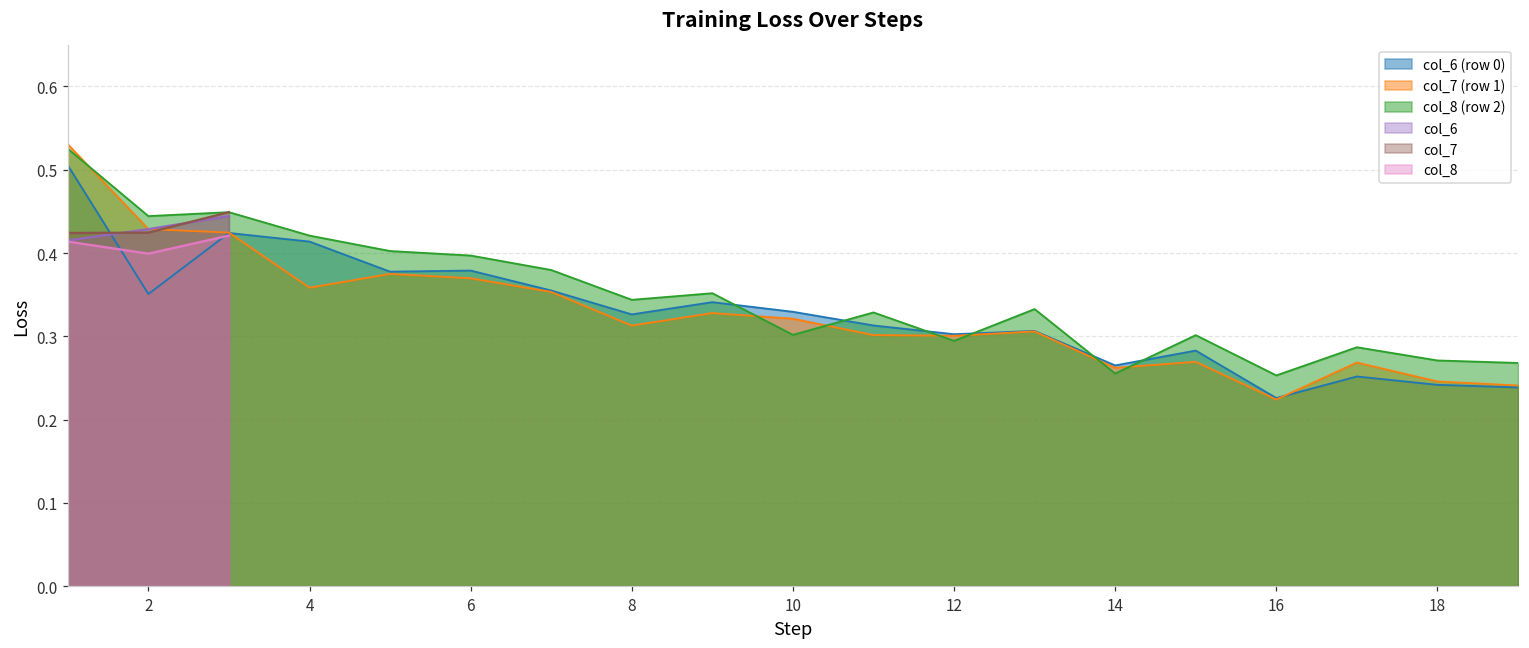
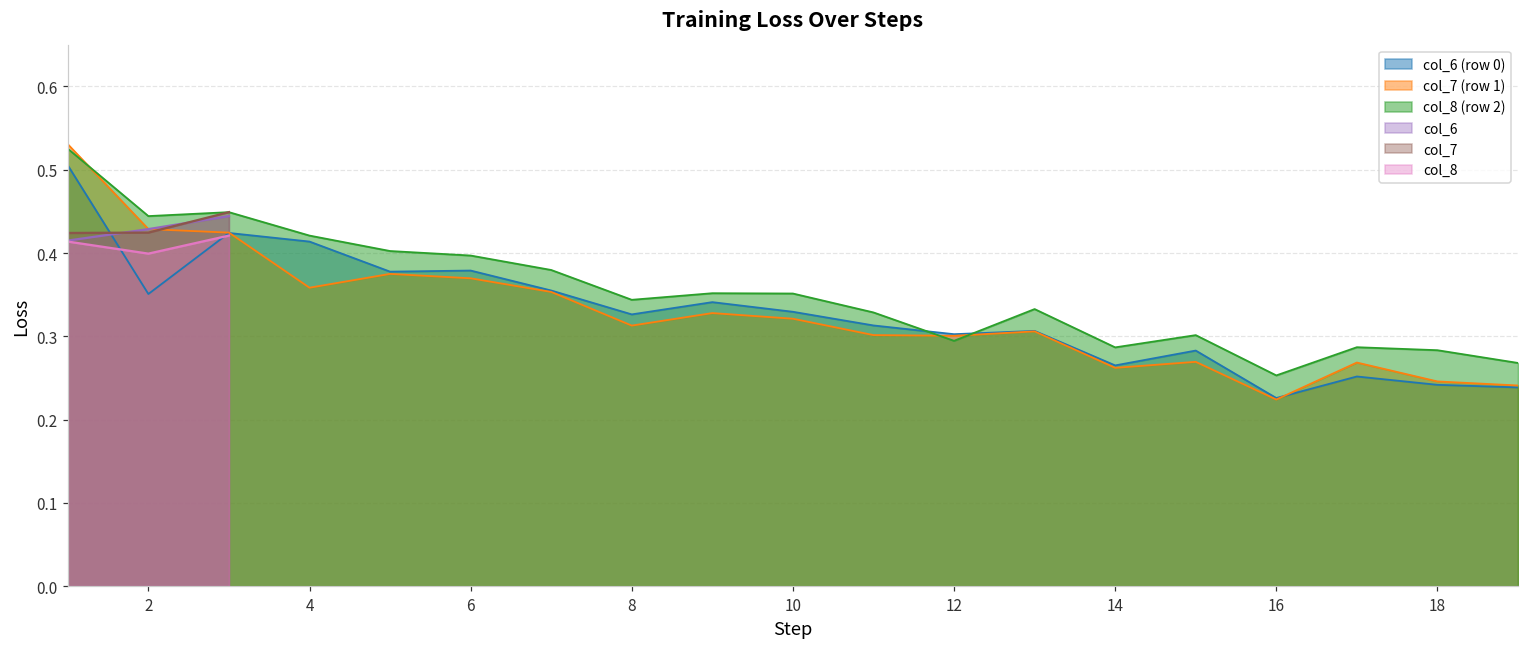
col_8 (row 2), 10: 0.30 -> 0.35
col_8 (row 2), 14: 0.26 -> 0.29
col_8 (row 2), 18: 0.27 -> 0.28
